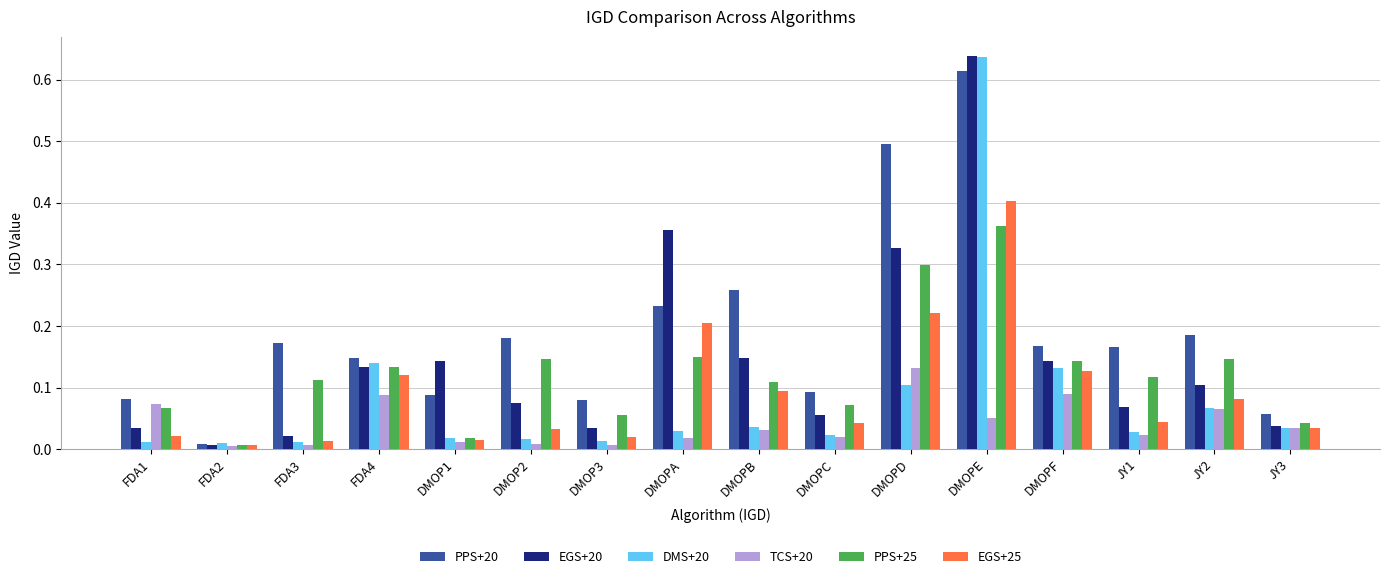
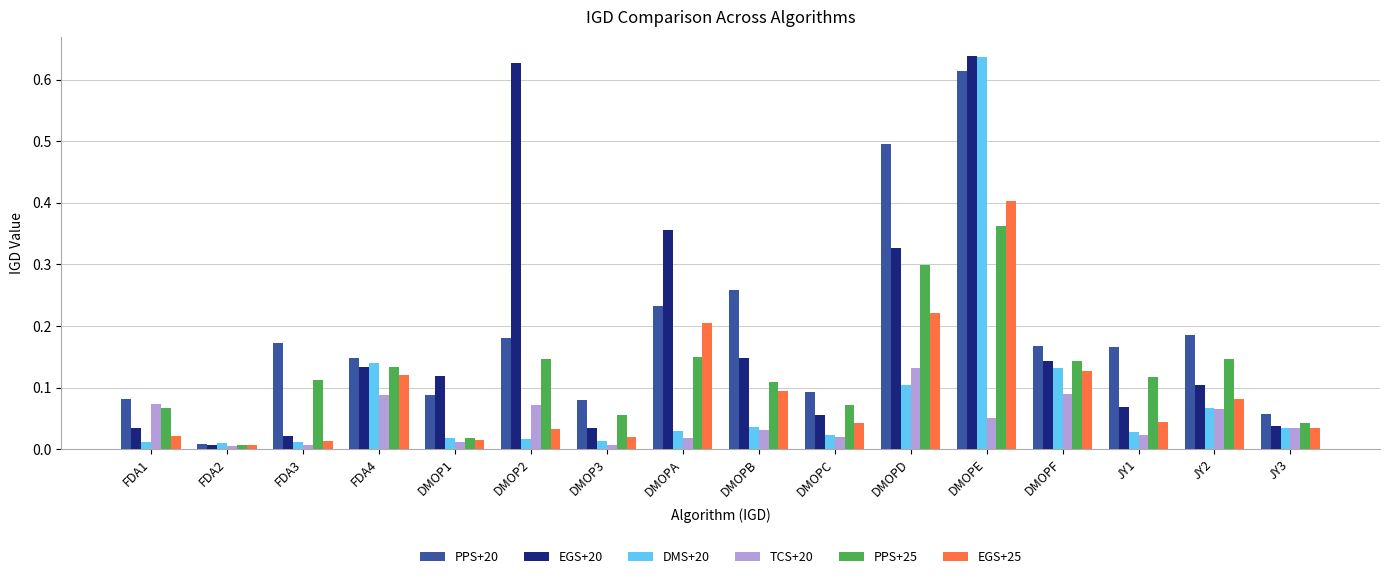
EGS+20, DMOP1: 0.14 -> 0.12
EGS+20, DMOP2: 0.07 -> 0.63
TCS+20, DMOP2: 0.01 -> 0.07
